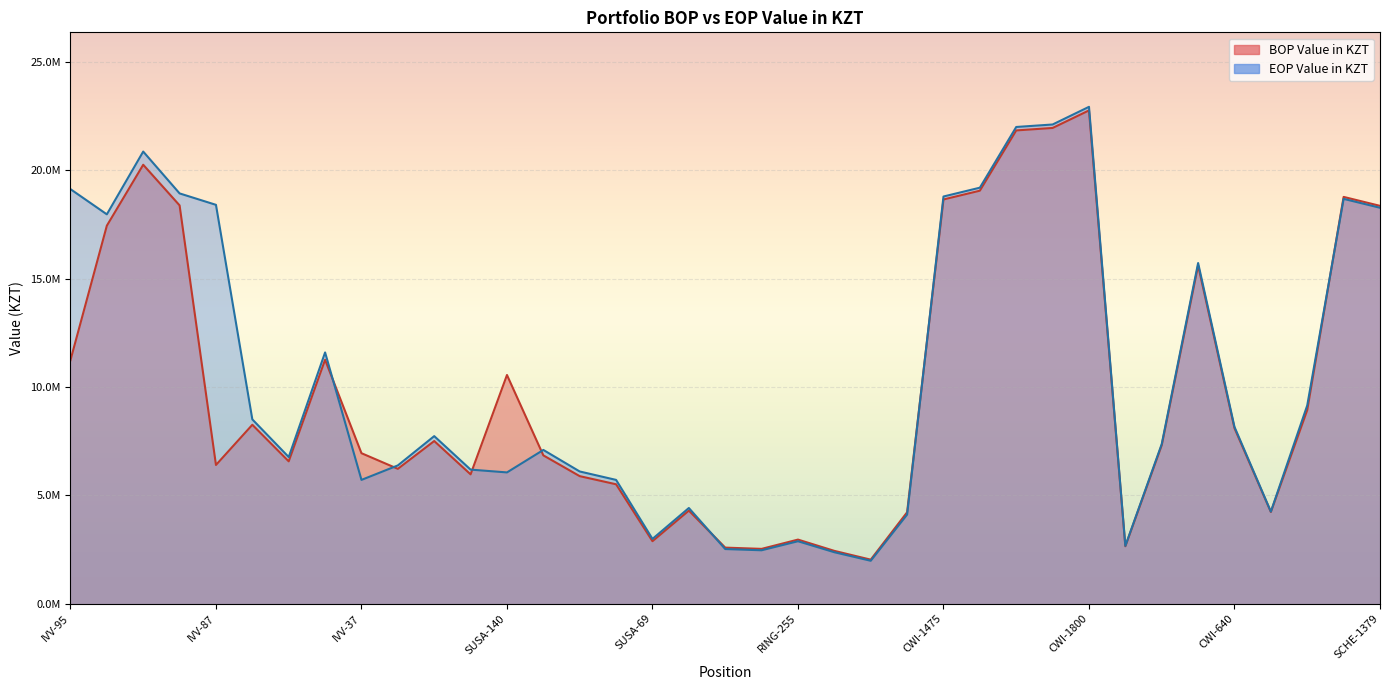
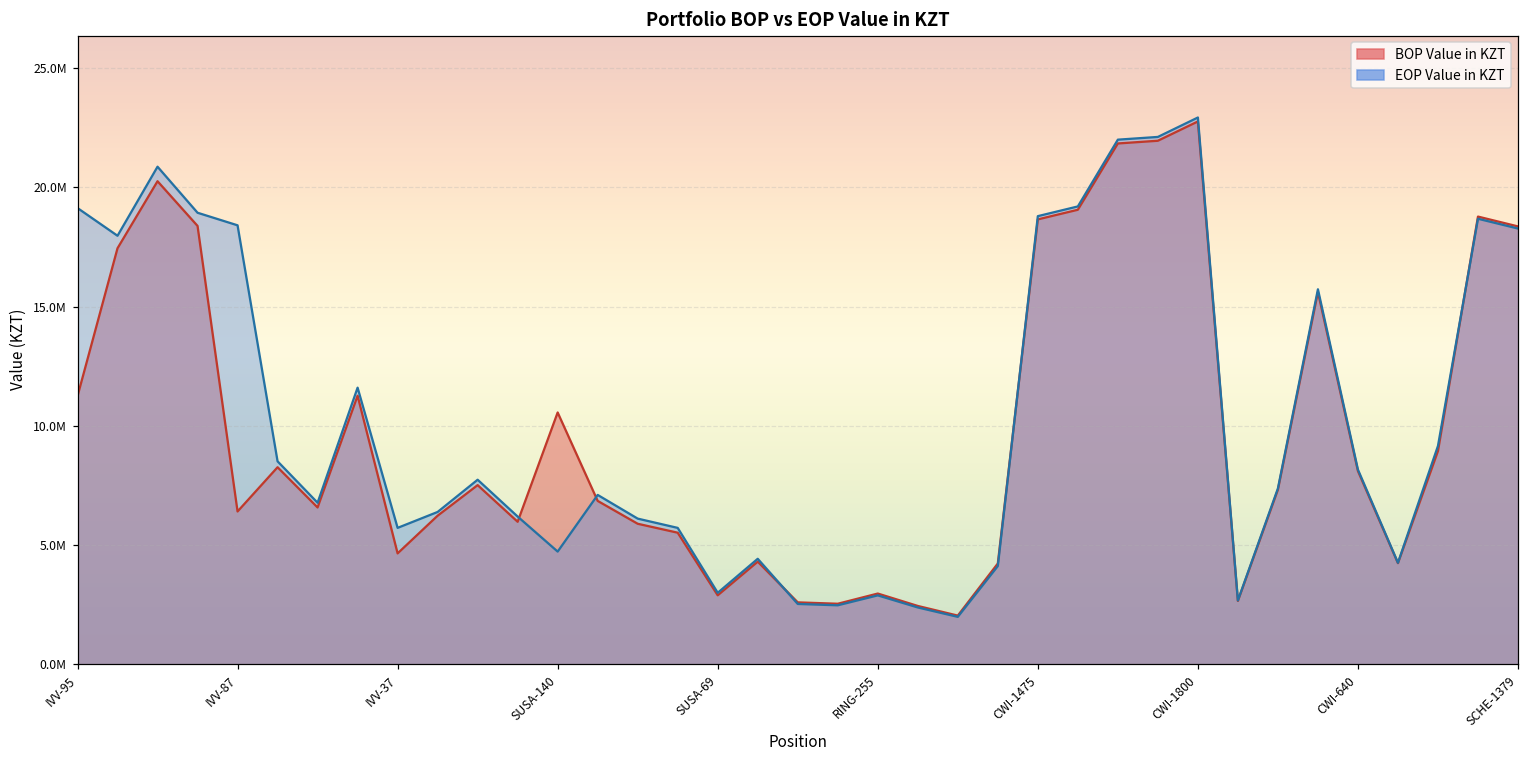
BOP Value in KZT, IVV-37: 6900000 -> 4600000
EOP Value in KZT, SUSA-140: 6100000 -> 4700000
